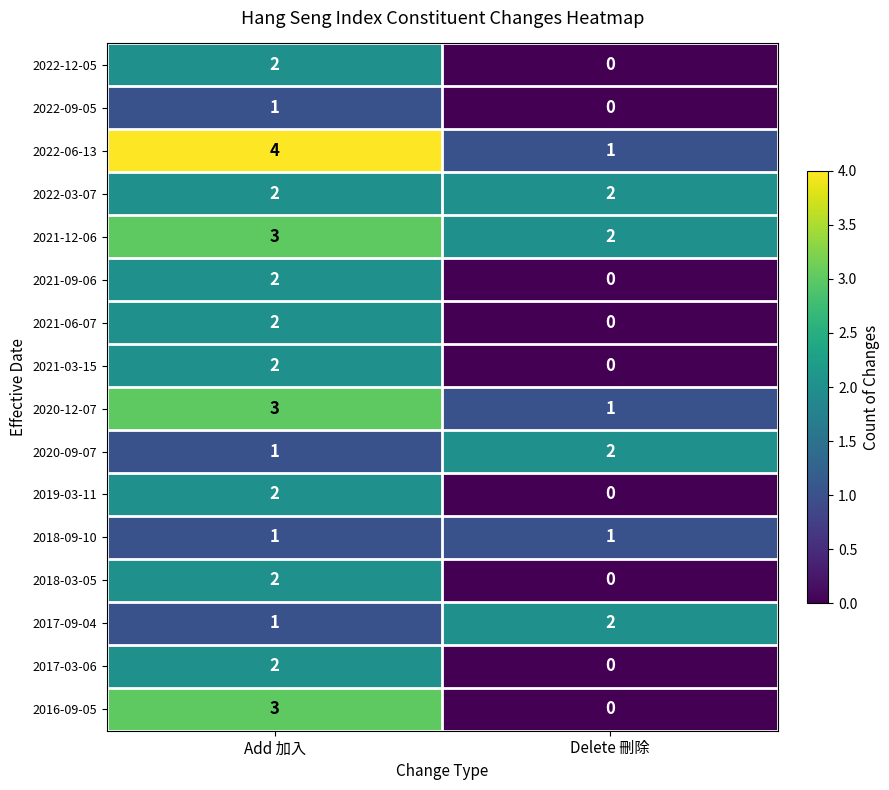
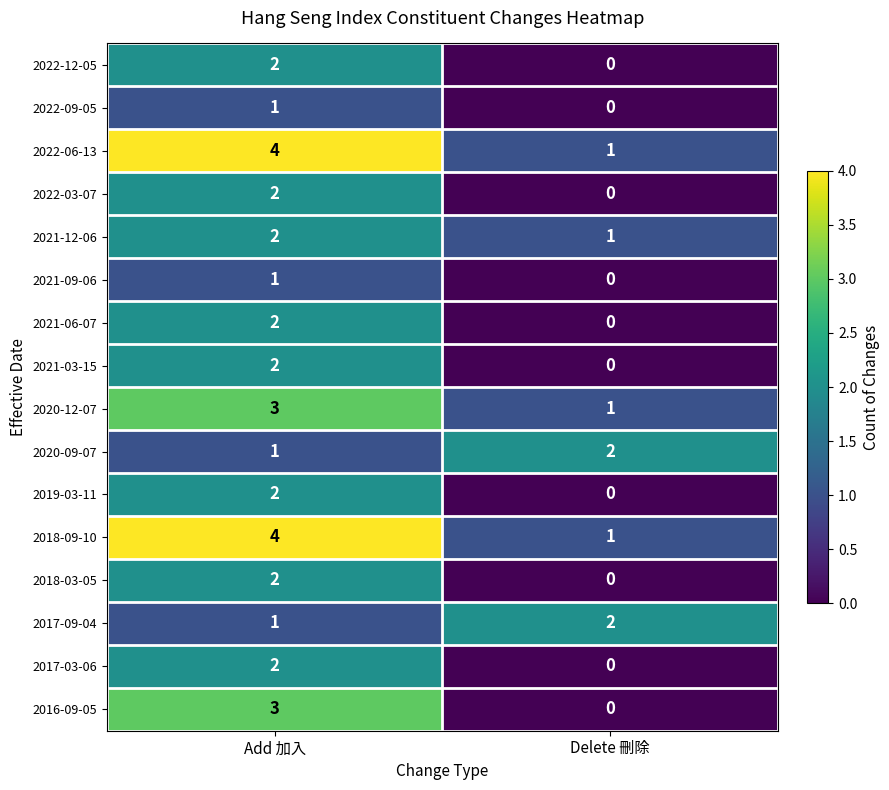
2022-03-07, Delete 刪除: 2 -> 0
2021-12-06, Add 加入: 3 -> 2
2021-12-06, Delete 刪除: 2 -> 1
2021-09-06, Add 加入: 2 -> 1
2018-09-10, Add 加入: 1 -> 4
